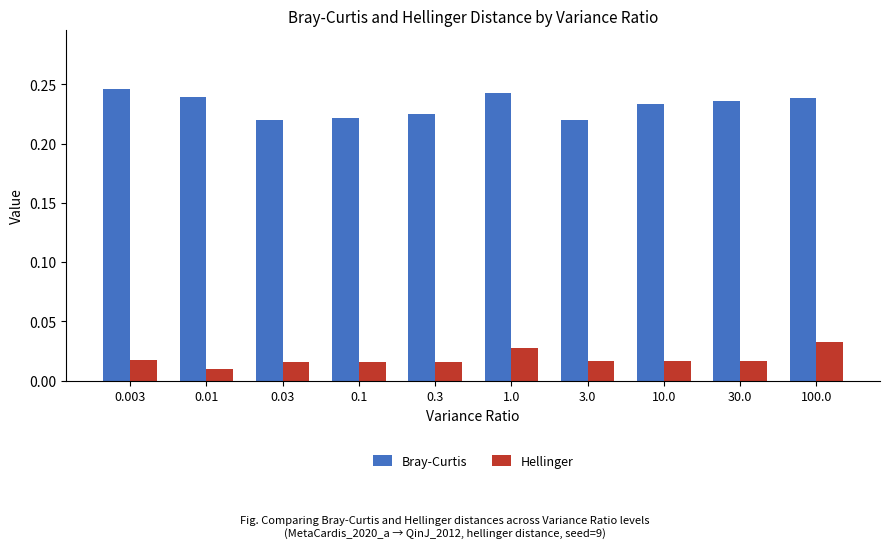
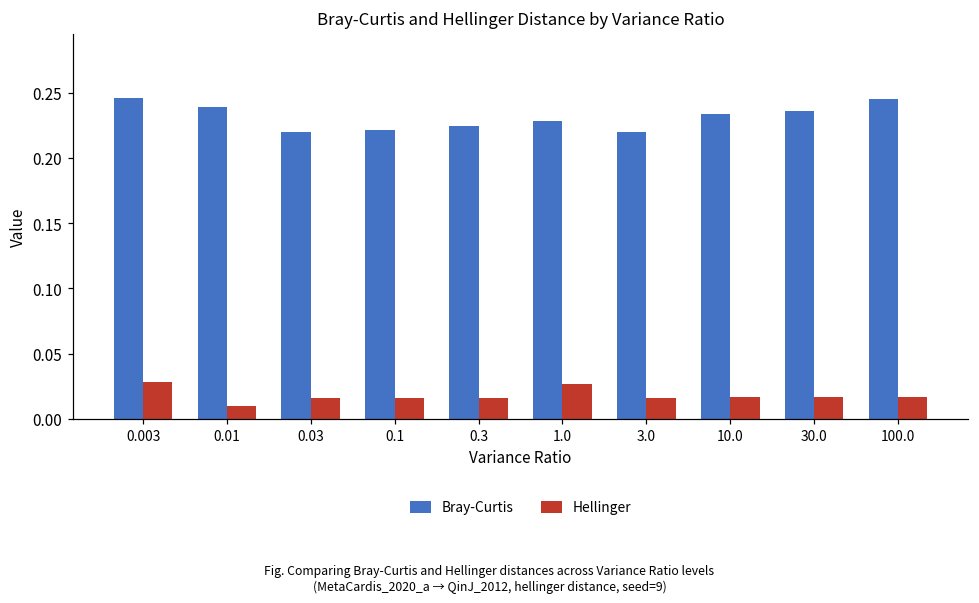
Hellinger, 0.003: 0.018 -> 0.028
Bray-Curtis, 1.0: 0.242 -> 0.228
Bray-Curtis, 100.0: 0.238 -> 0.245
Hellinger, 100.0: 0.032 -> 0.017
